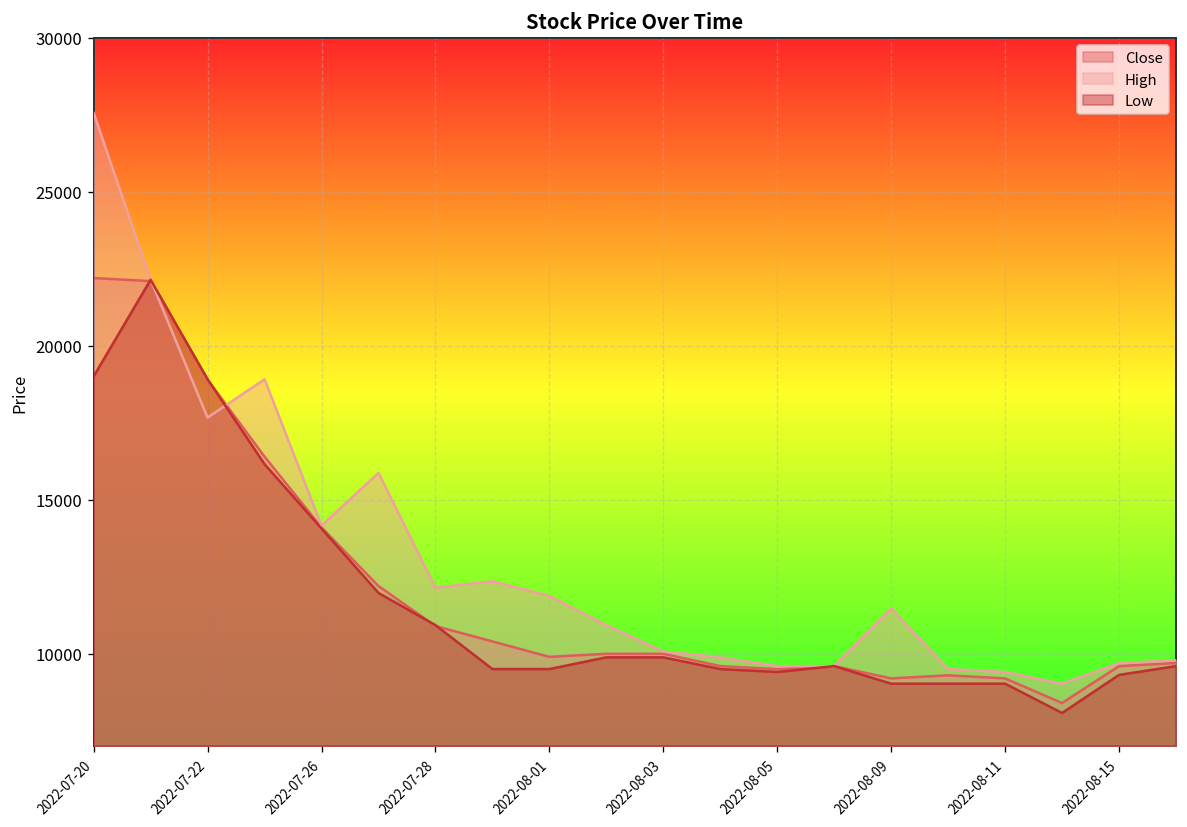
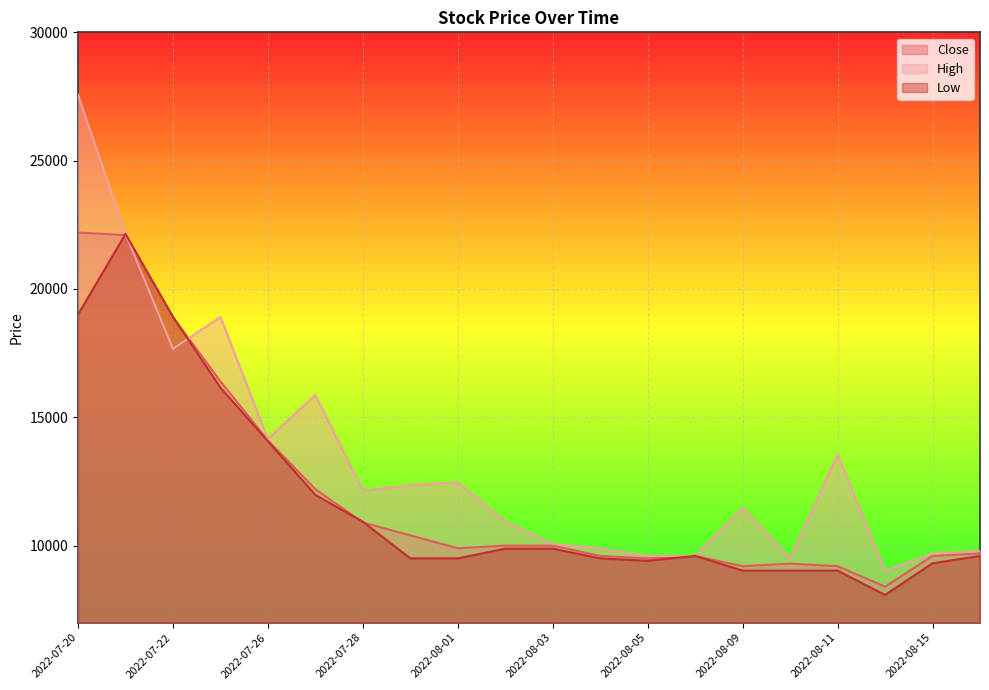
High, 2022-08-01: 11900 -> 12500
High, 2022-08-11: 9400 -> 13600
